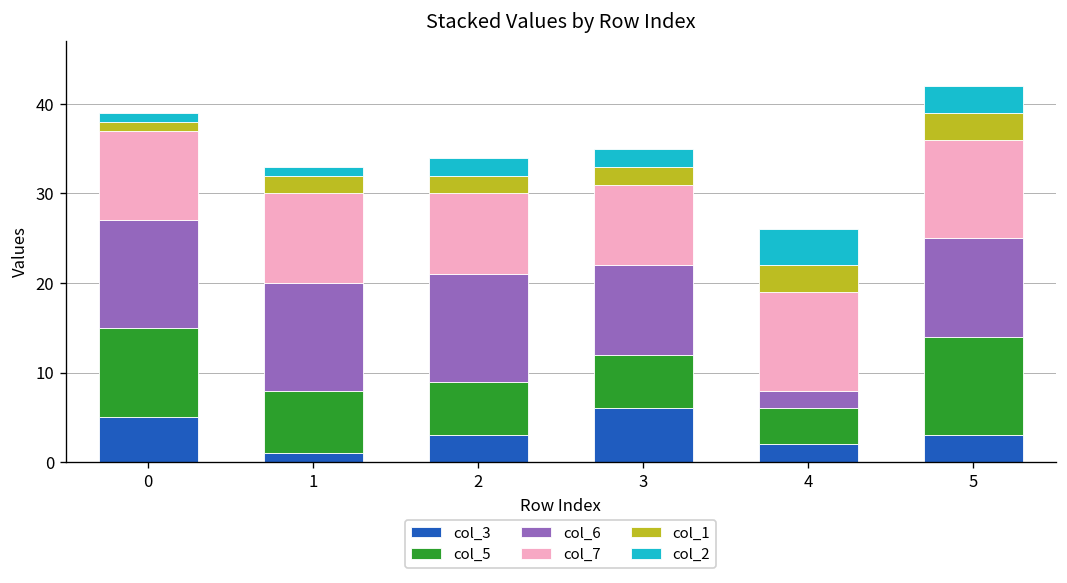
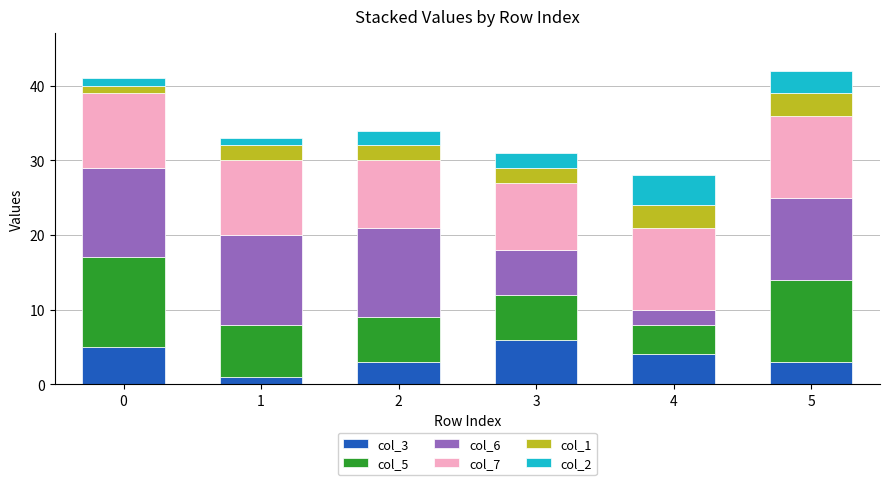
col_5, 0: 10 -> 12
col_6, 3: 10 -> 6
col_3, 4: 2 -> 4
